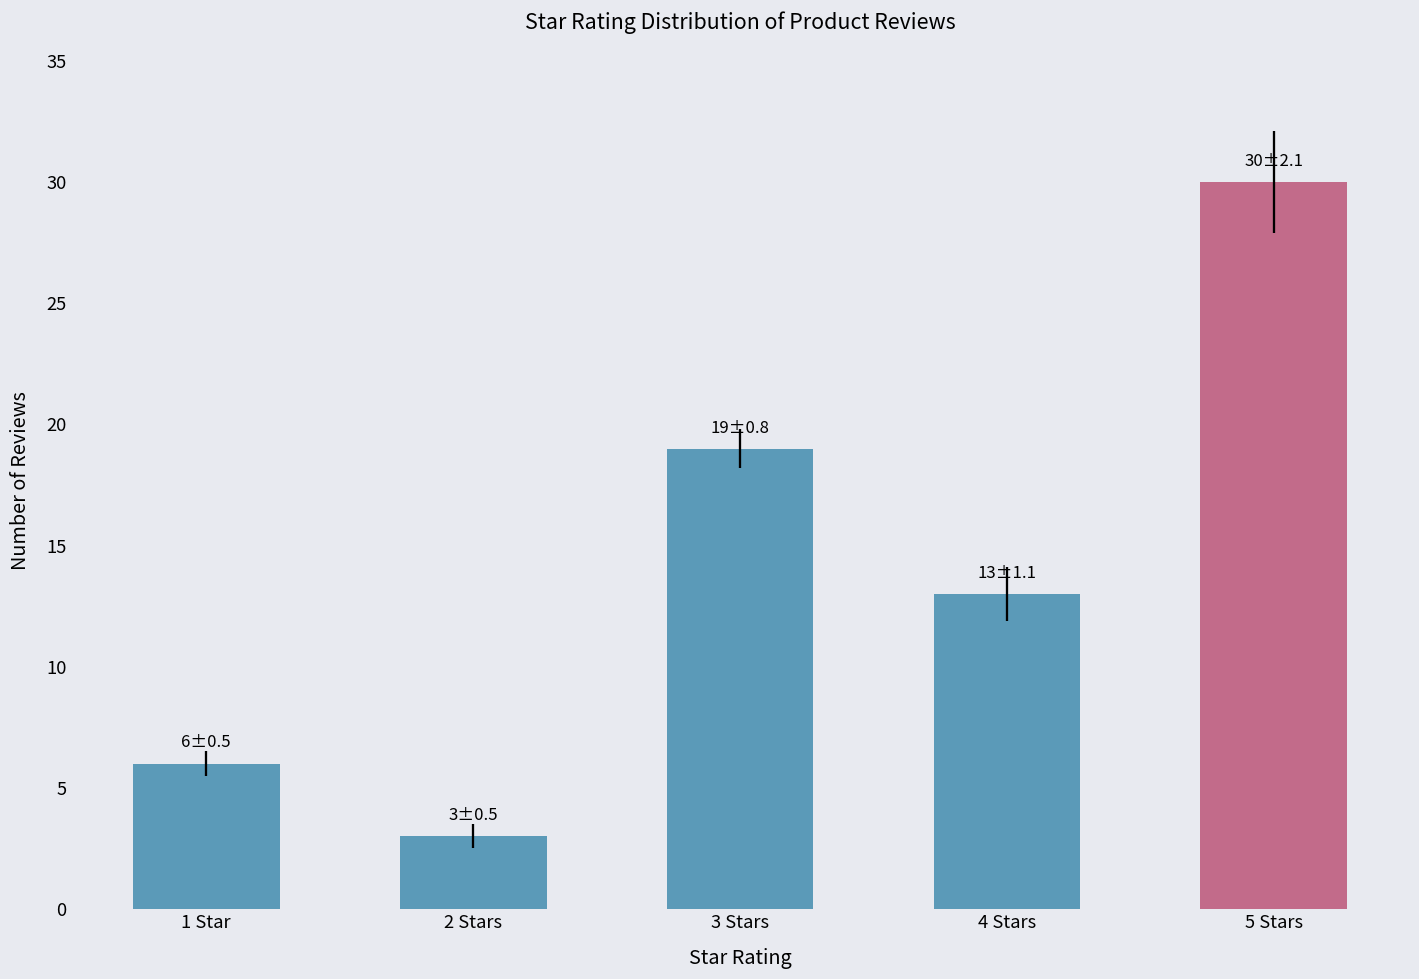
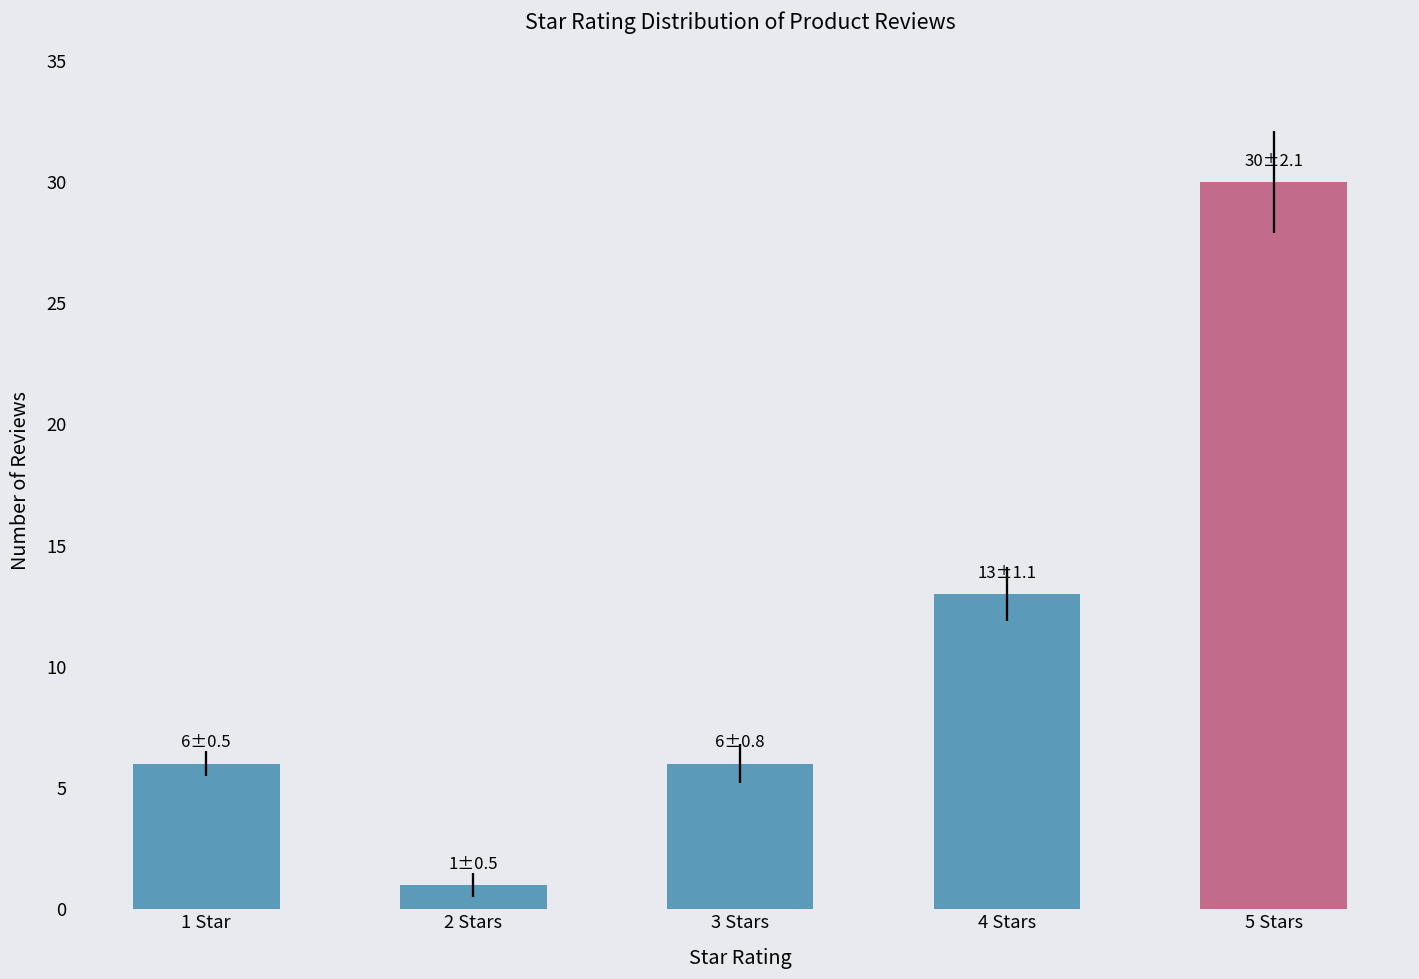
2 Stars: 3±0.5 -> 1±0.5
3 Stars: 19±0.8 -> 6±0.8
